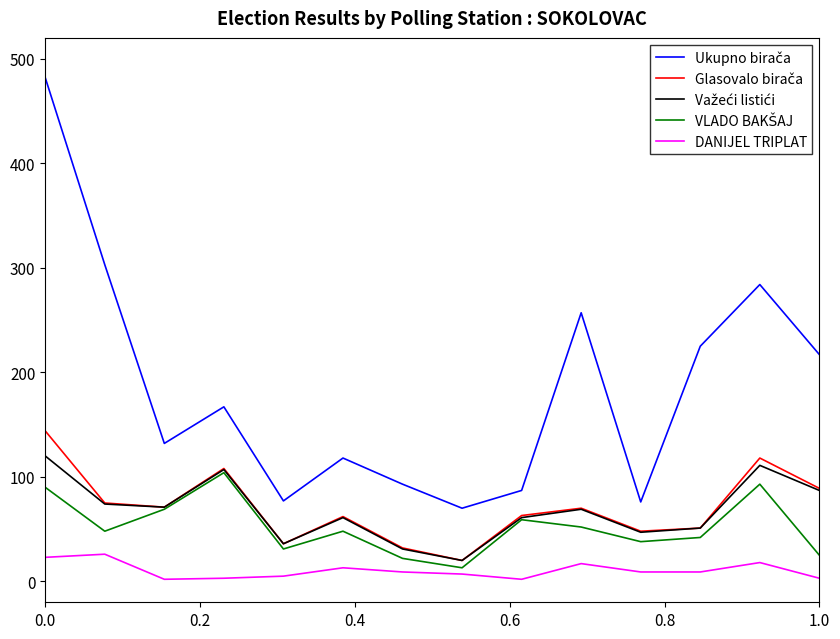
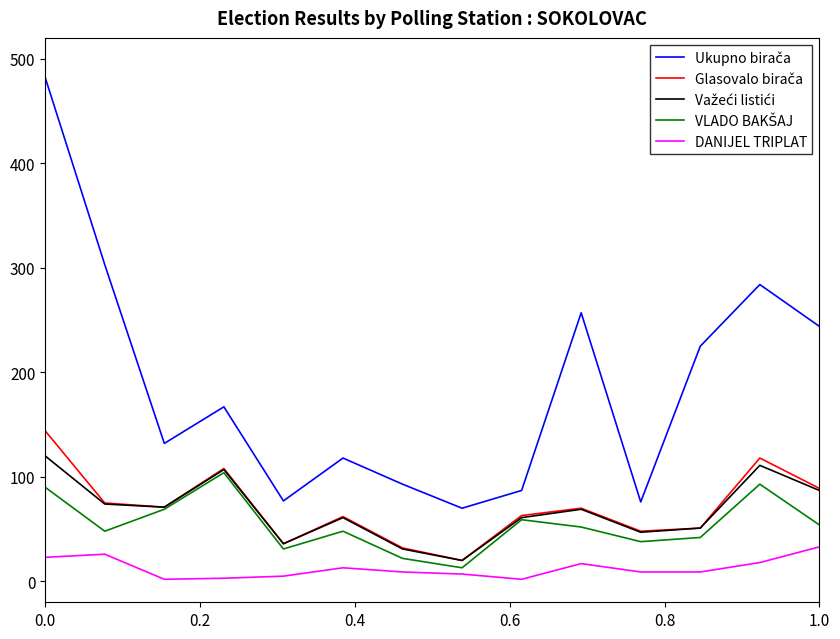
Ukupno birača, 1.0: 217 -> 244
VLADO BAKŠAJ, 1.0: 25 -> 54
DANIJEL TRIPLAT, 1.0: 3 -> 33
